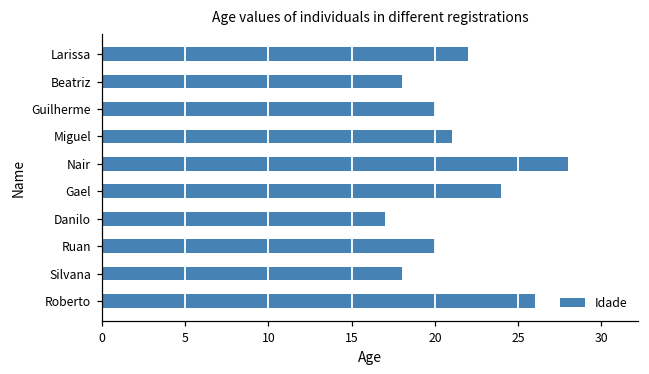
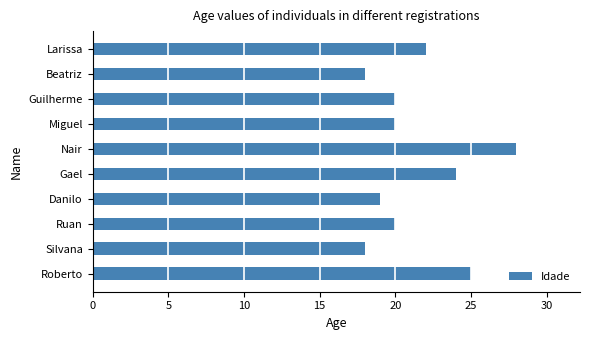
Miguel: 21 -> 20
Danilo: 17 -> 19
Roberto: 26 -> 25
